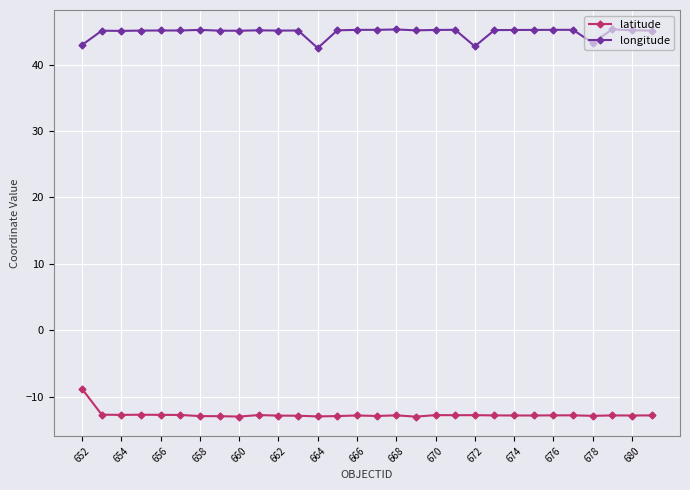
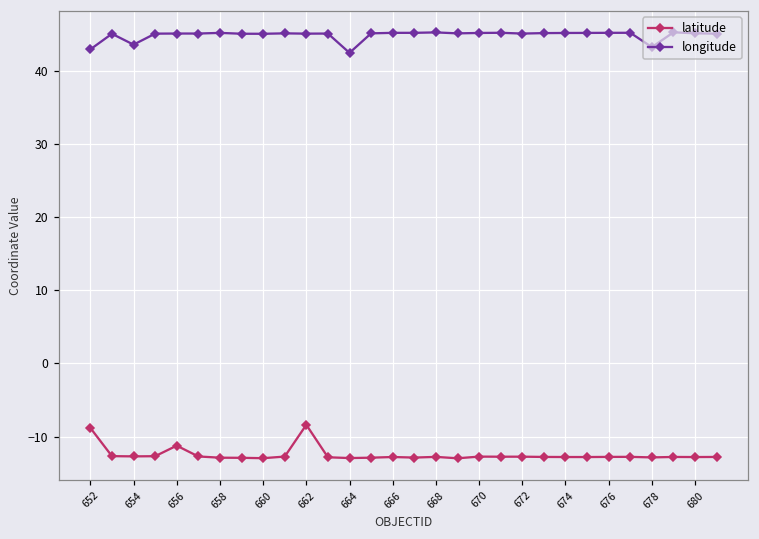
longitude, 654: 45 -> 44
latitude, 656: -13 -> -11
latitude, 662: -13 -> -8
longitude, 672: 43 -> 45
